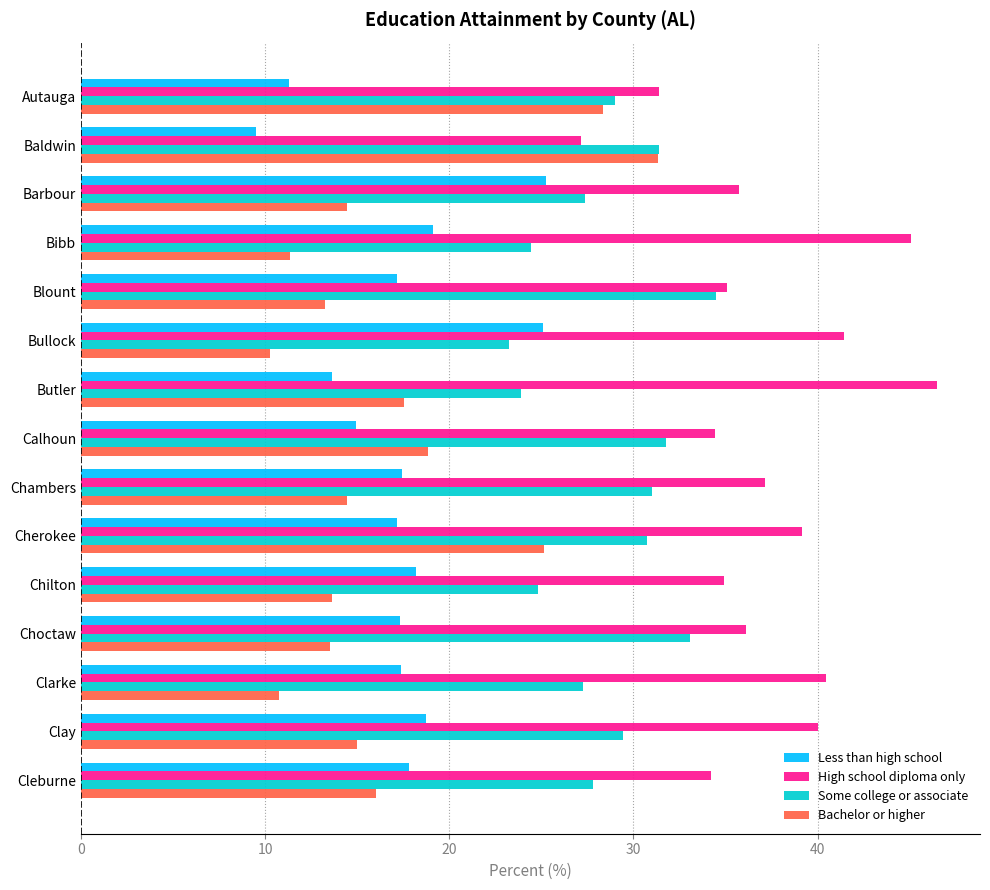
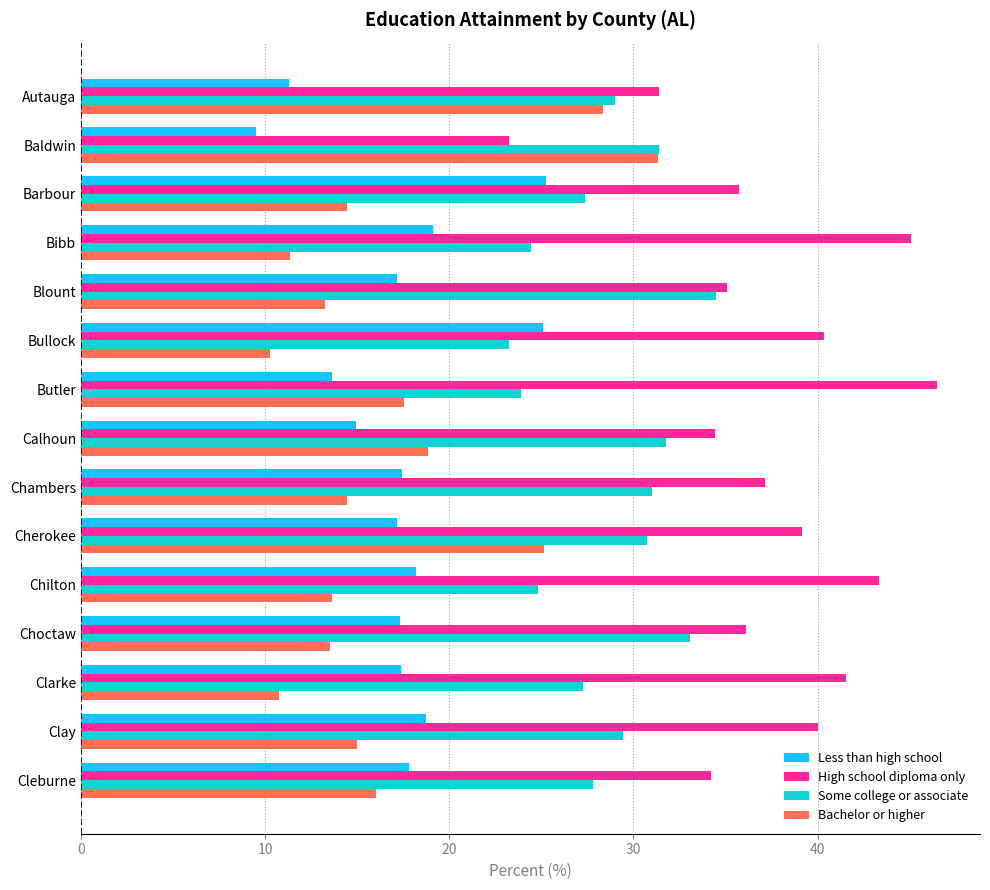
High school diploma only, Baldwin: 27.2 -> 23.3
High school diploma only, Bullock: 41.4 -> 40.3
High school diploma only, Chilton: 34.9 -> 43.4
High school diploma only, Clarke: 40.5 -> 41.6
